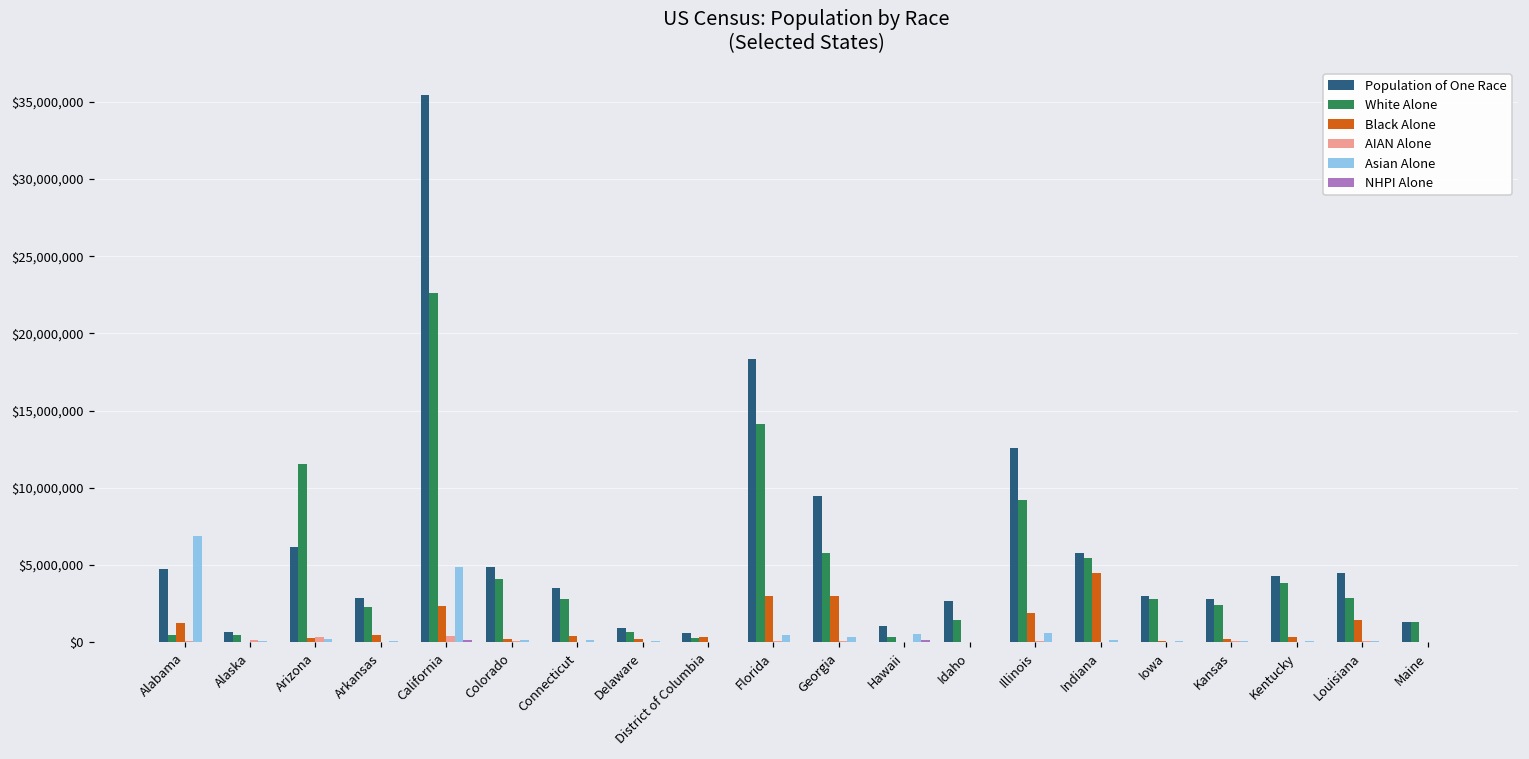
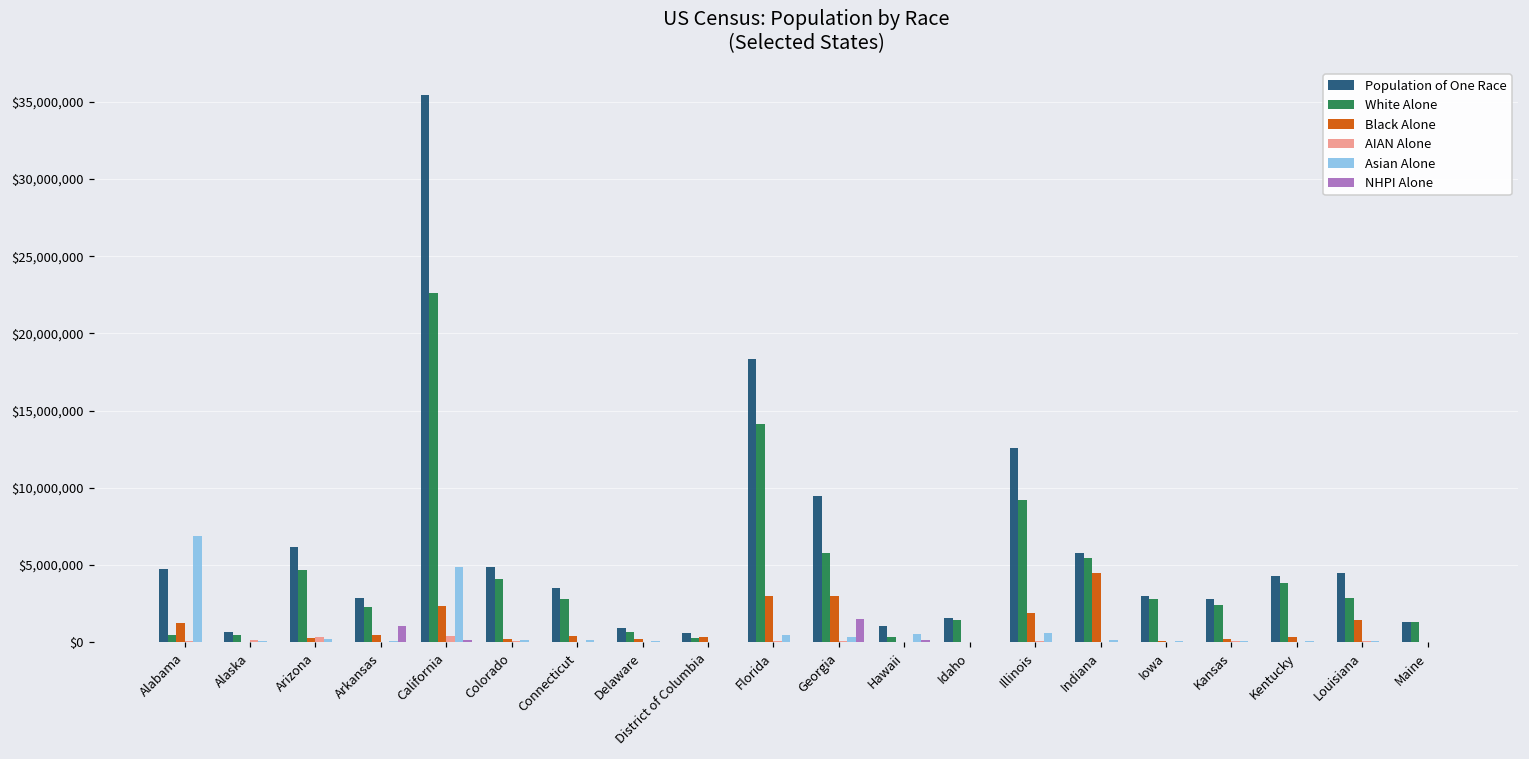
White Alone, Arizona: $11,500,000 -> $4,700,000
NHPI Alone, Arkansas: $0 -> $1,000,000
NHPI Alone, Georgia: $0 -> $1,500,000
Population of One Race, Idaho: $2,600,000 -> $1,500,000
